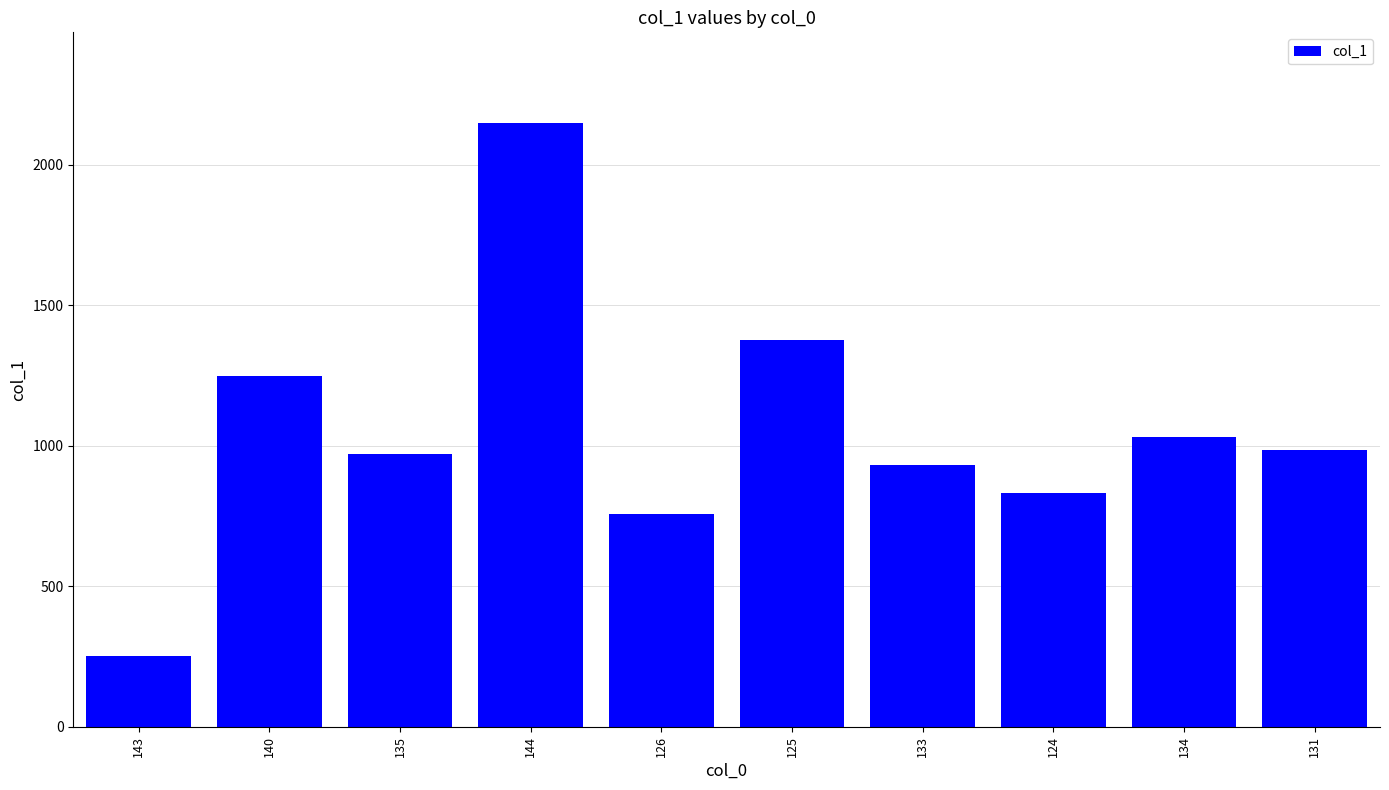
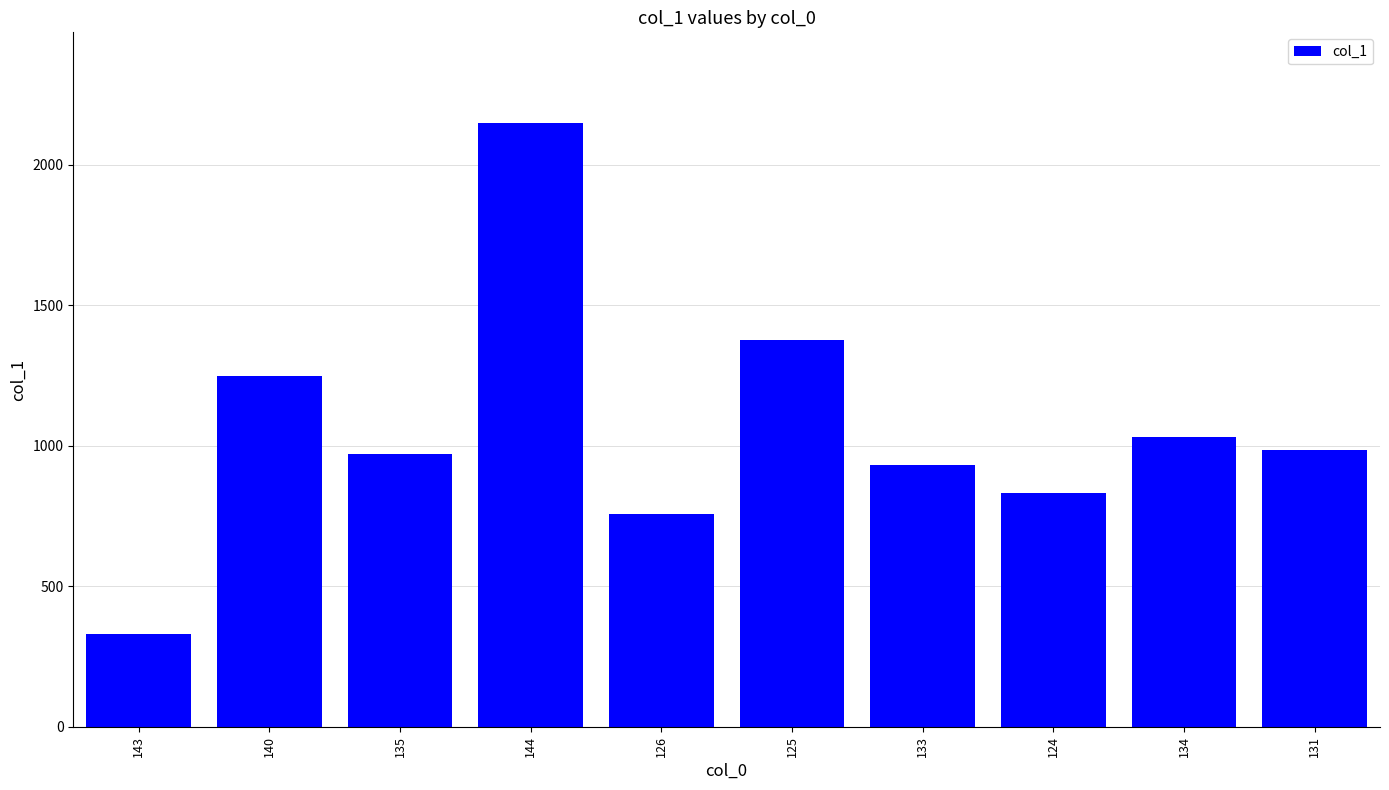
143: 250 -> 330
